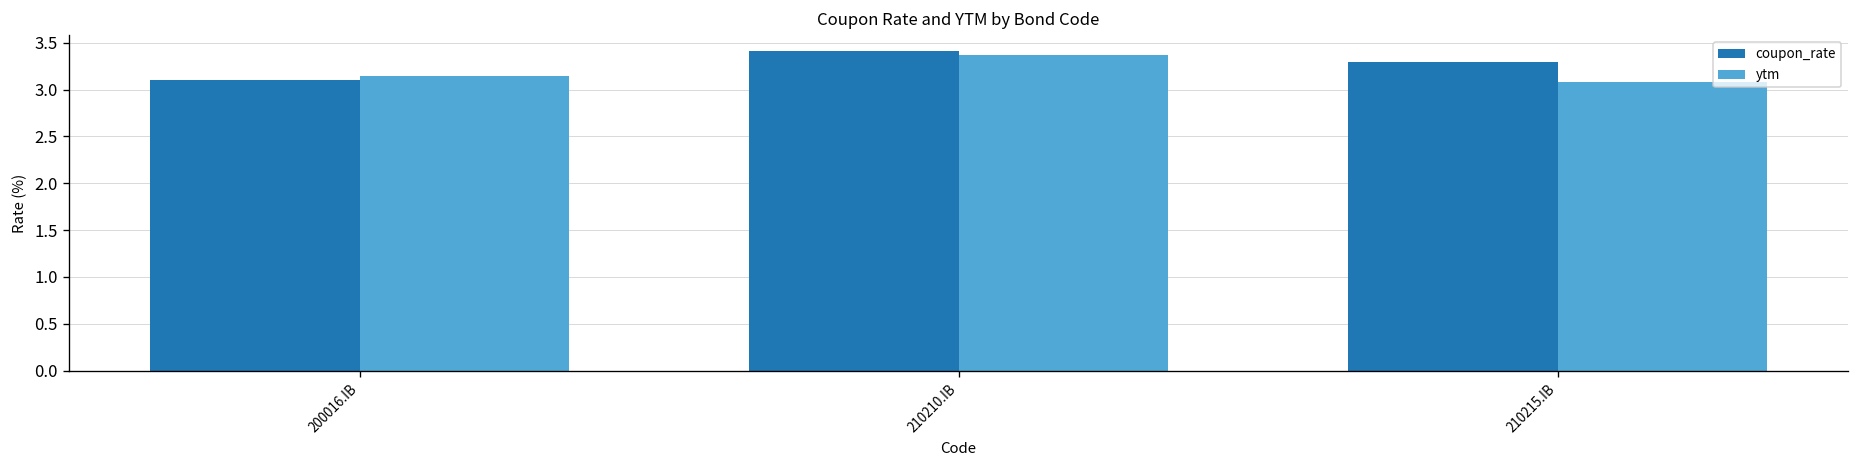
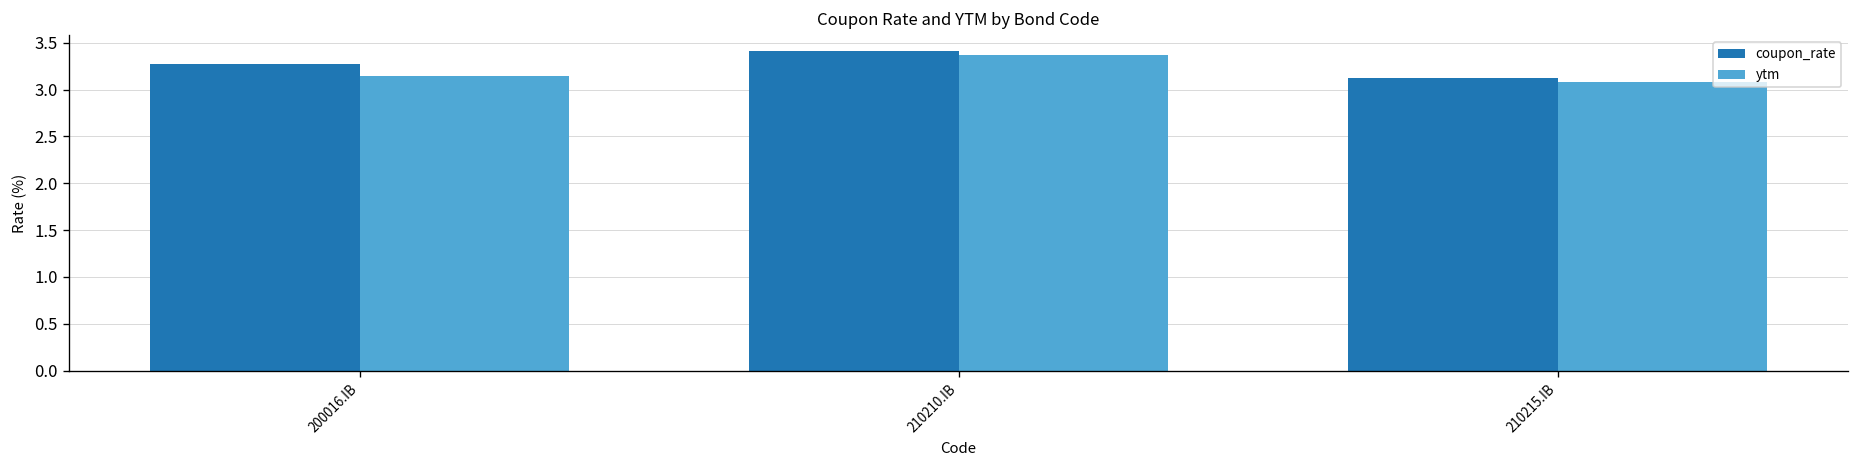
coupon_rate, 200016.IB: 3.1 -> 3.3
coupon_rate, 210215.IB: 3.3 -> 3.1
